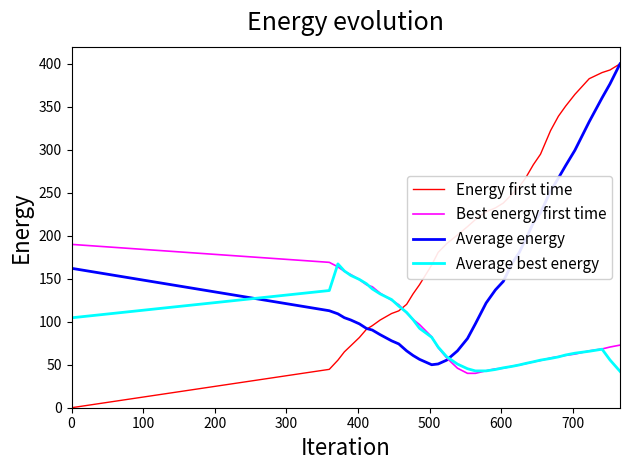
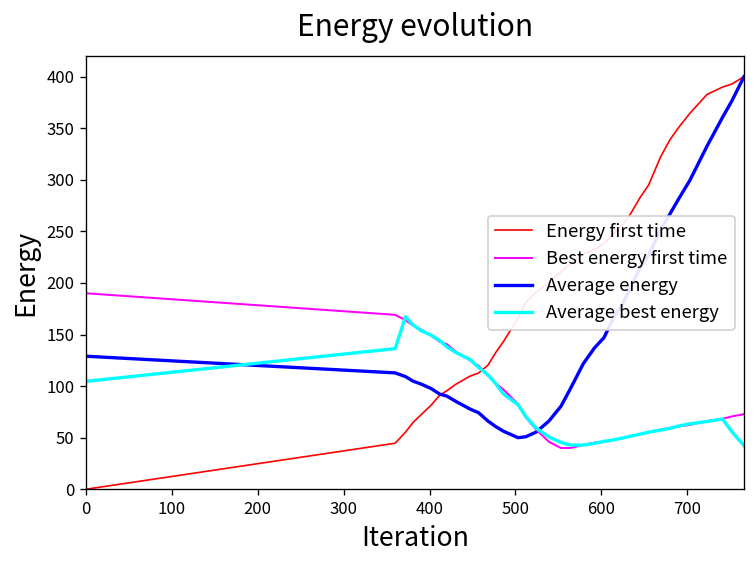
Average energy, 0: 160 -> 130
